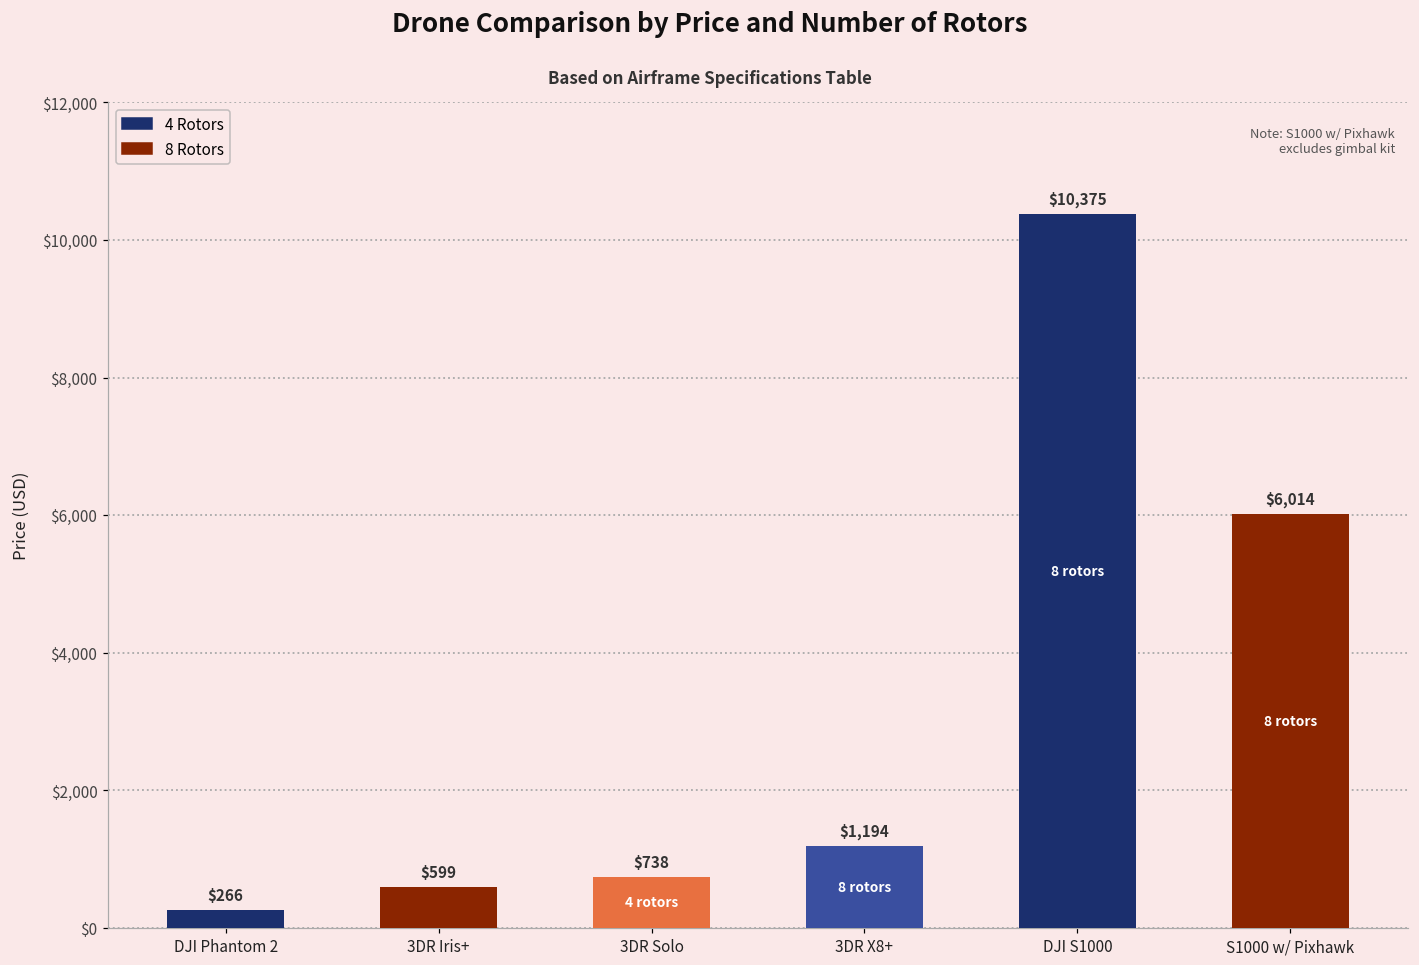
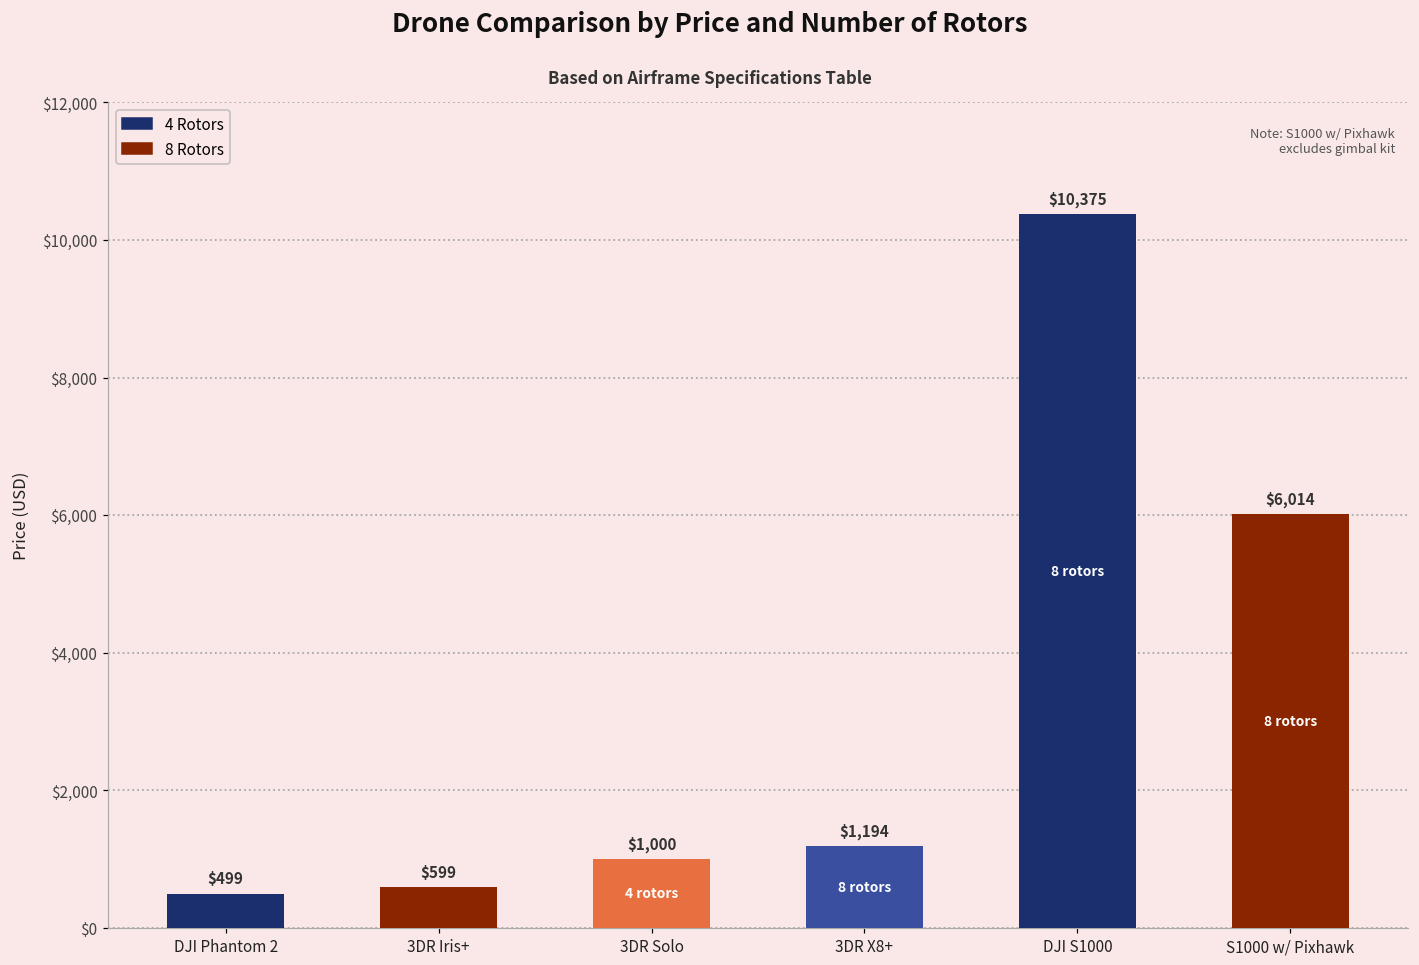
DJI Phantom 2: $266 -> $499
3DR Solo: $738 -> $1,000
